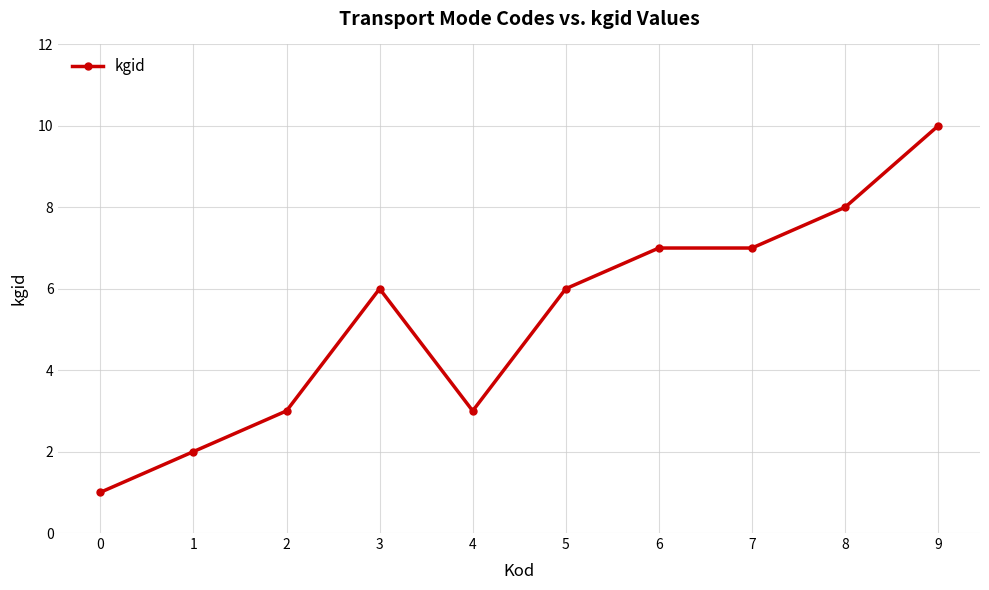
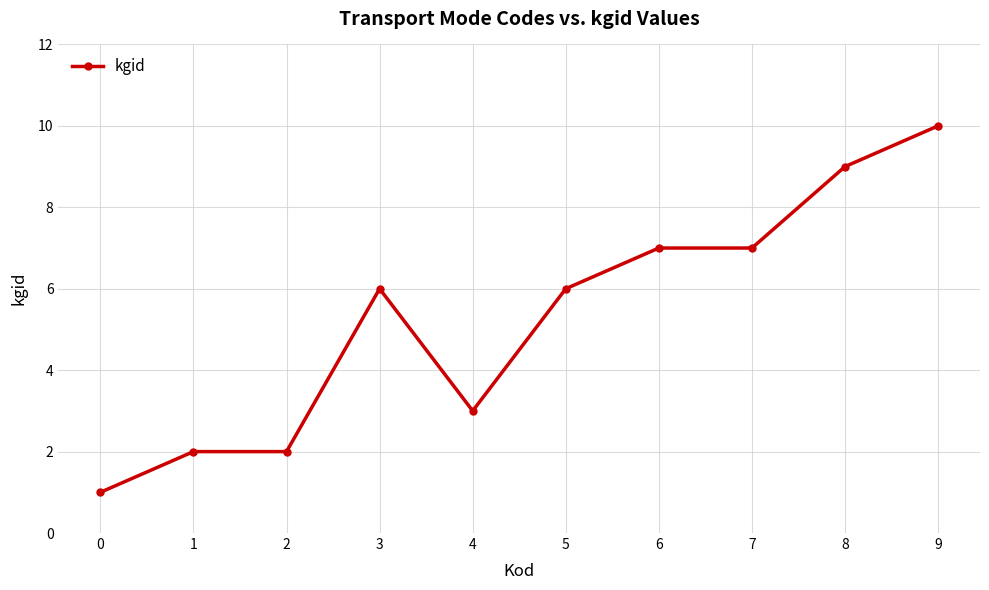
2: 3 -> 2
8: 8 -> 9
